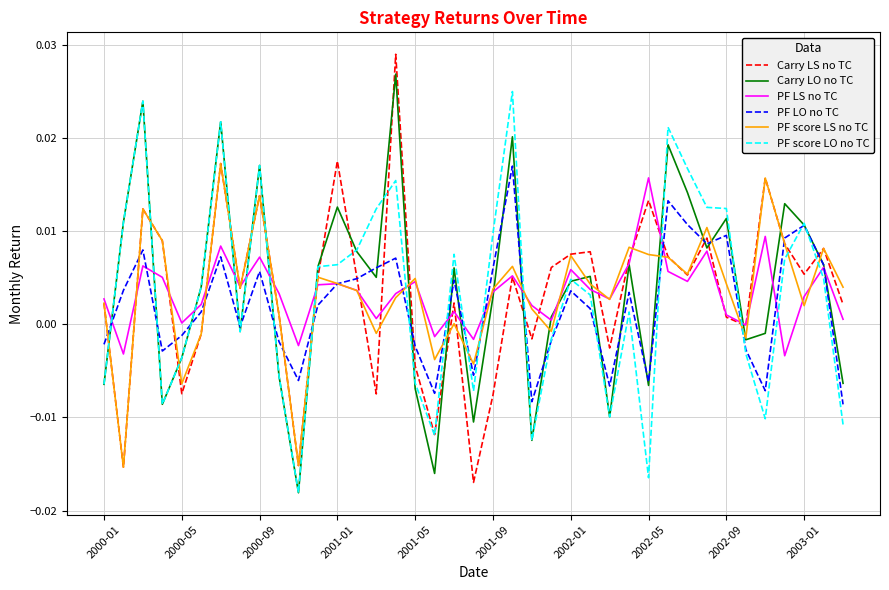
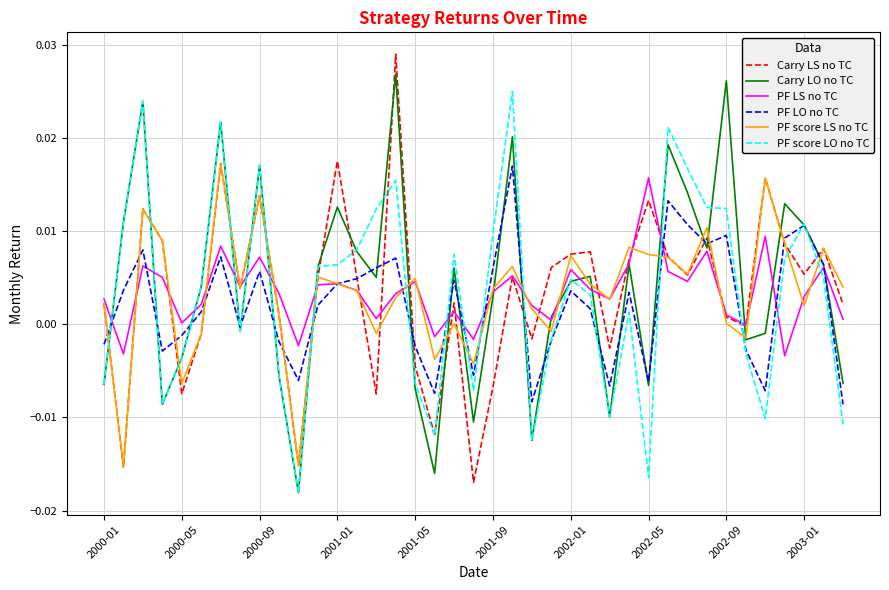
Carry LS no TC, 2001-09: -0.008 -> -0.007
Carry LO no TC, 2002-09: 0.011 -> 0.026
PF score LS no TC, 2002-09: 0.004 -> 0.000
